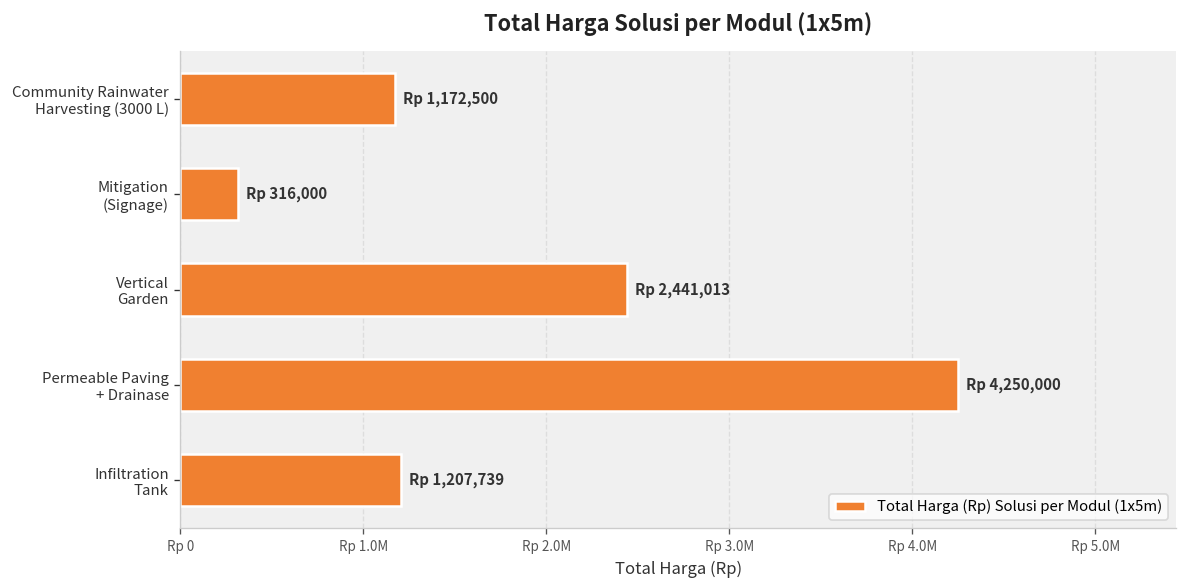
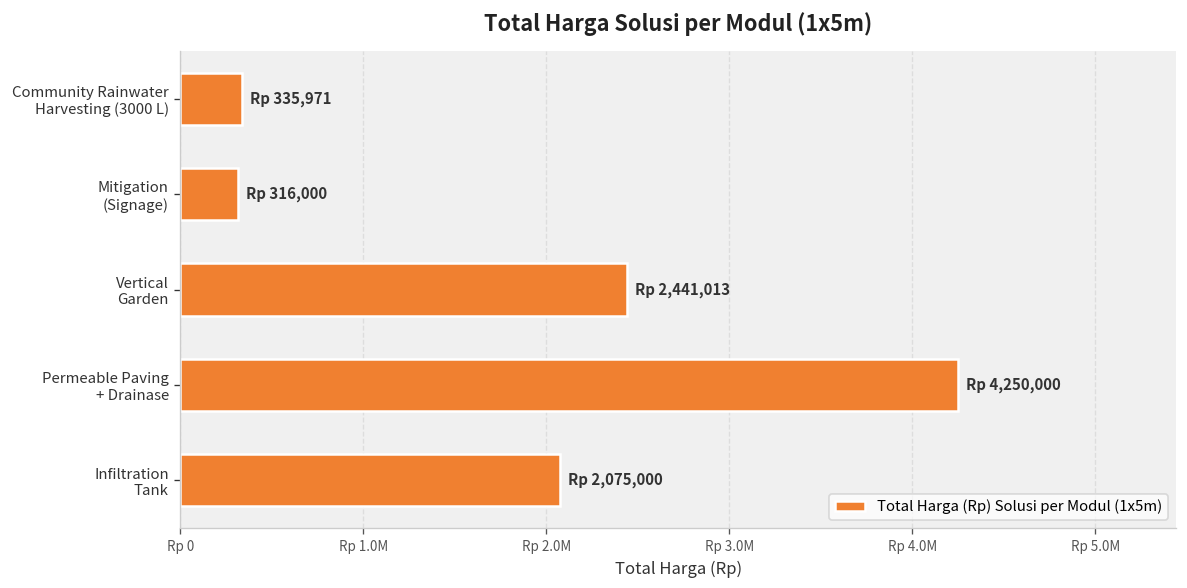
Community Rainwater Harvesting (3000 L): 1,172,500 -> 335,971
Infiltration Tank: 1,207,739 -> 2,075,000
